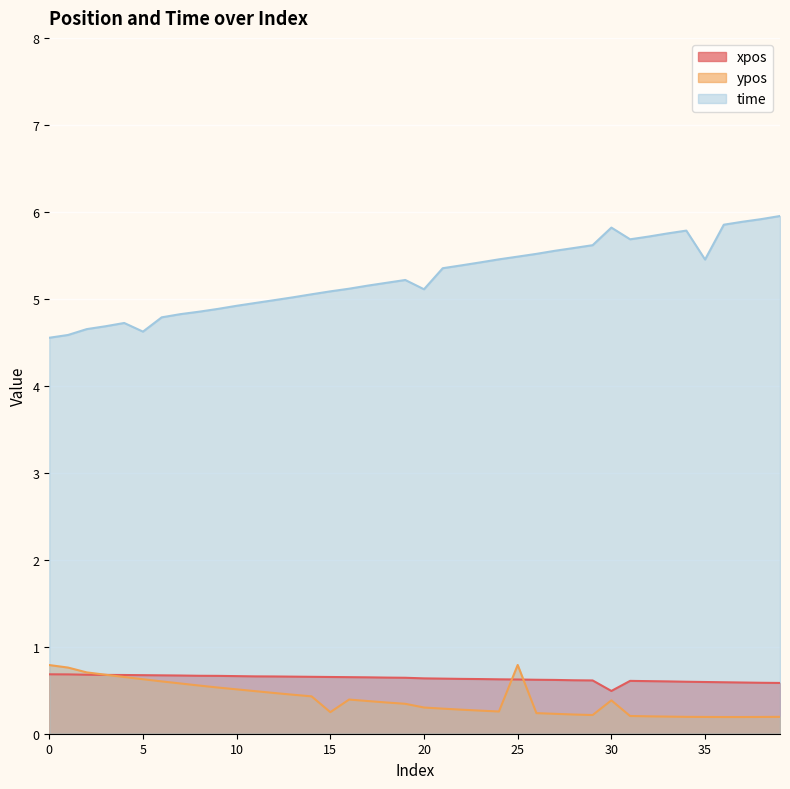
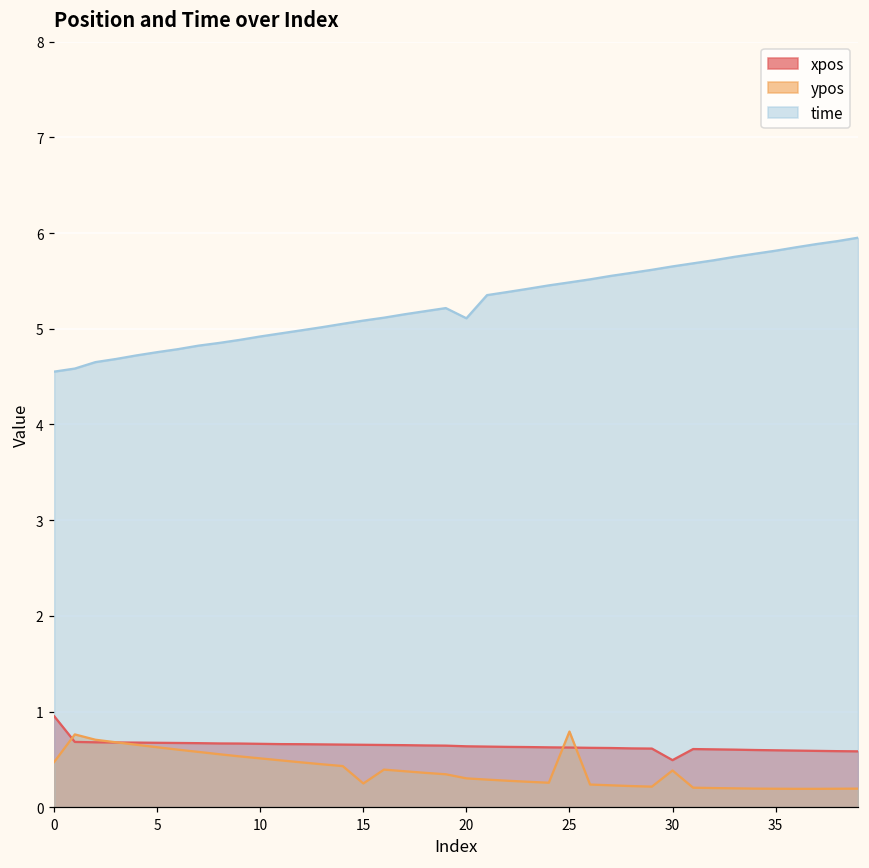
xpos, 0: 0.7 -> 1.0
ypos, 0: 0.8 -> 0.5
time, 5: 4.6 -> 4.8
time, 30: 5.8 -> 5.7
time, 35: 5.5 -> 5.8
